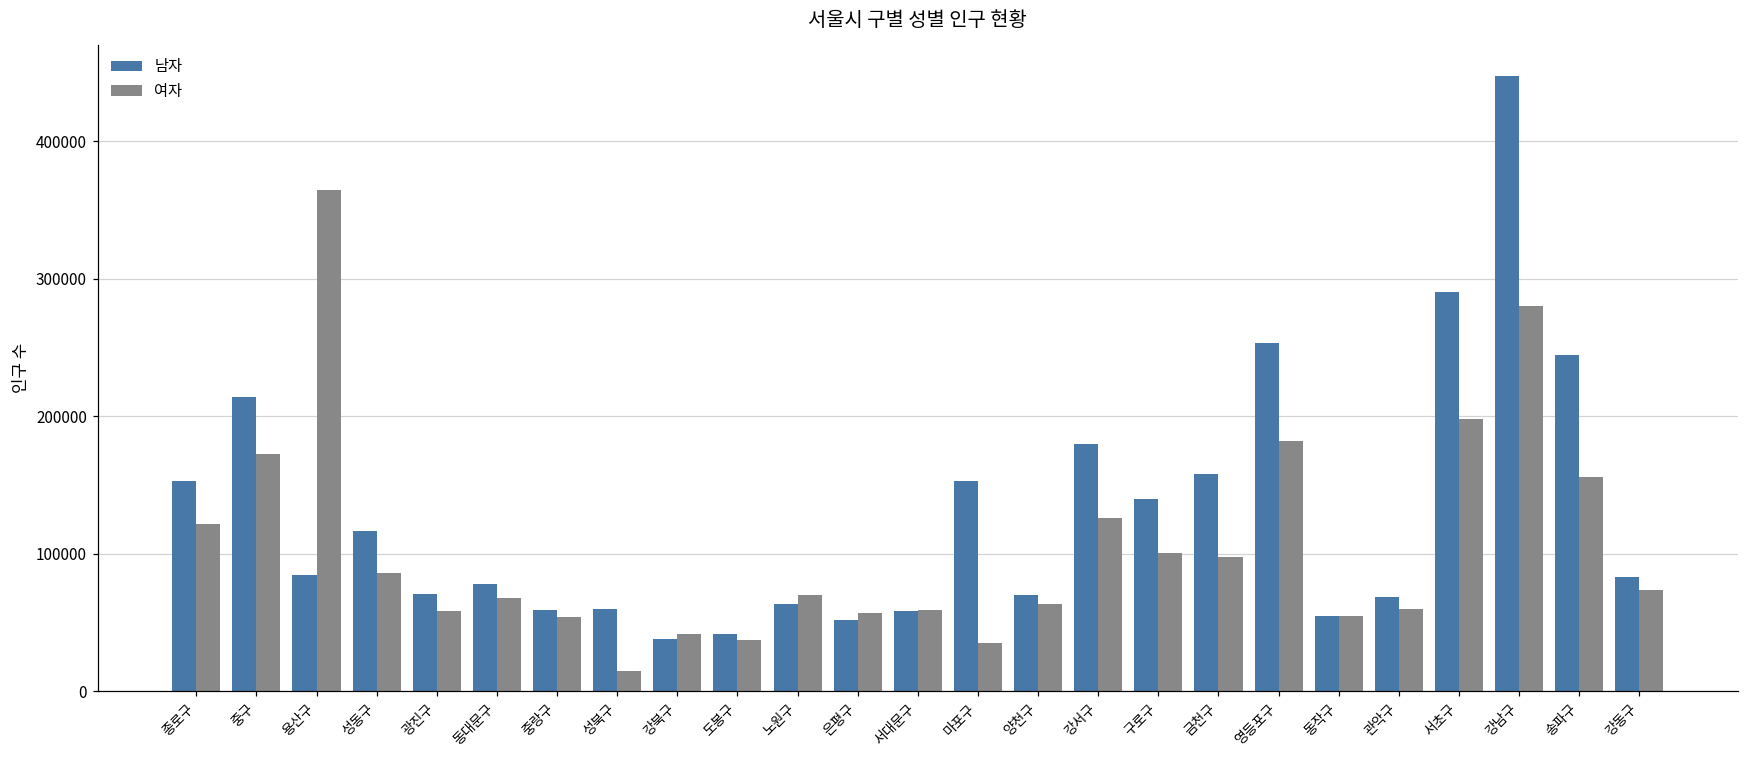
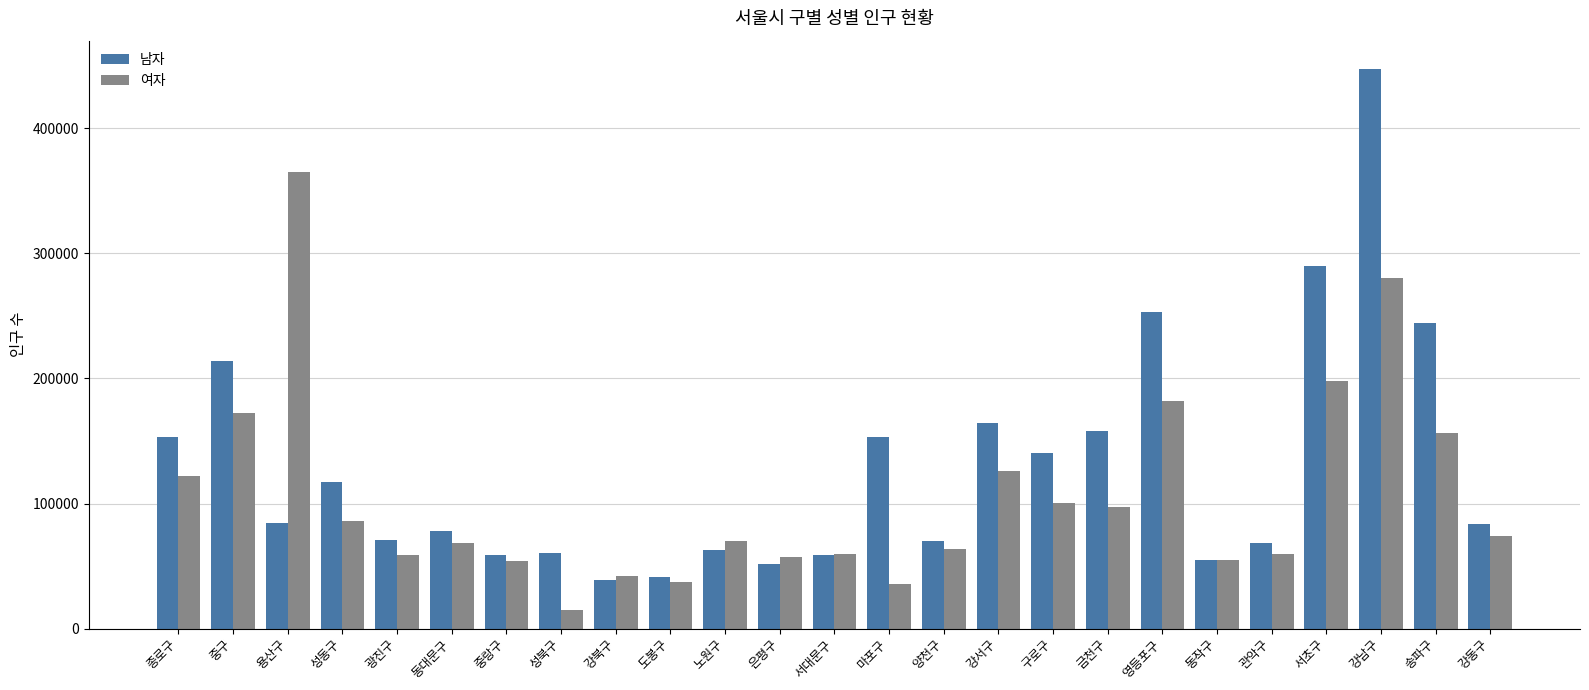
남자, 강서구: 180000 -> 164000
